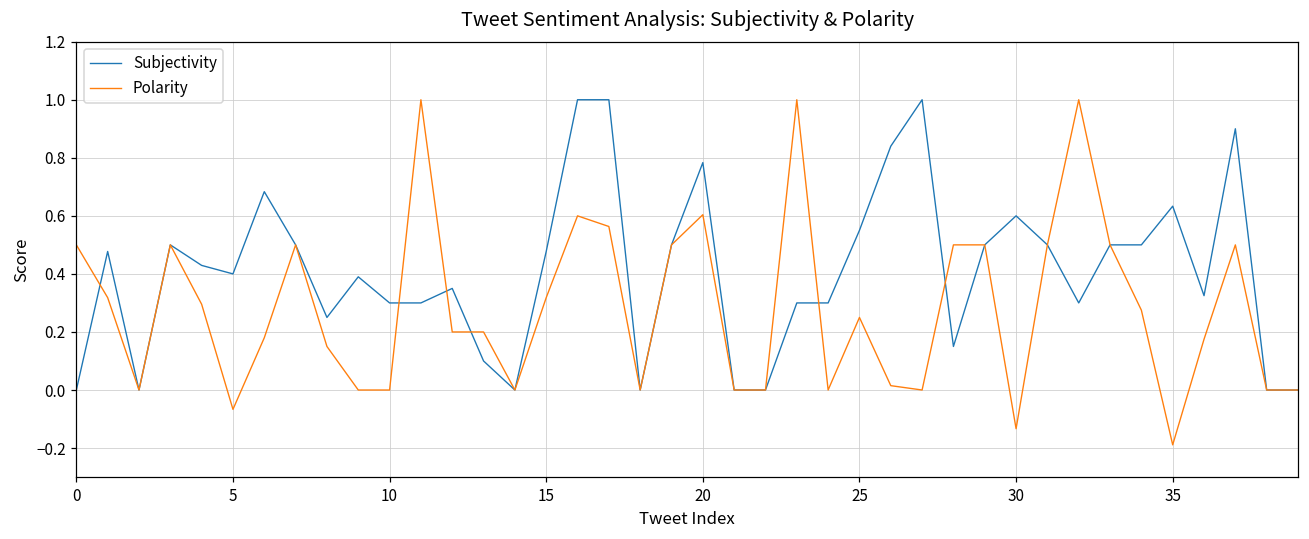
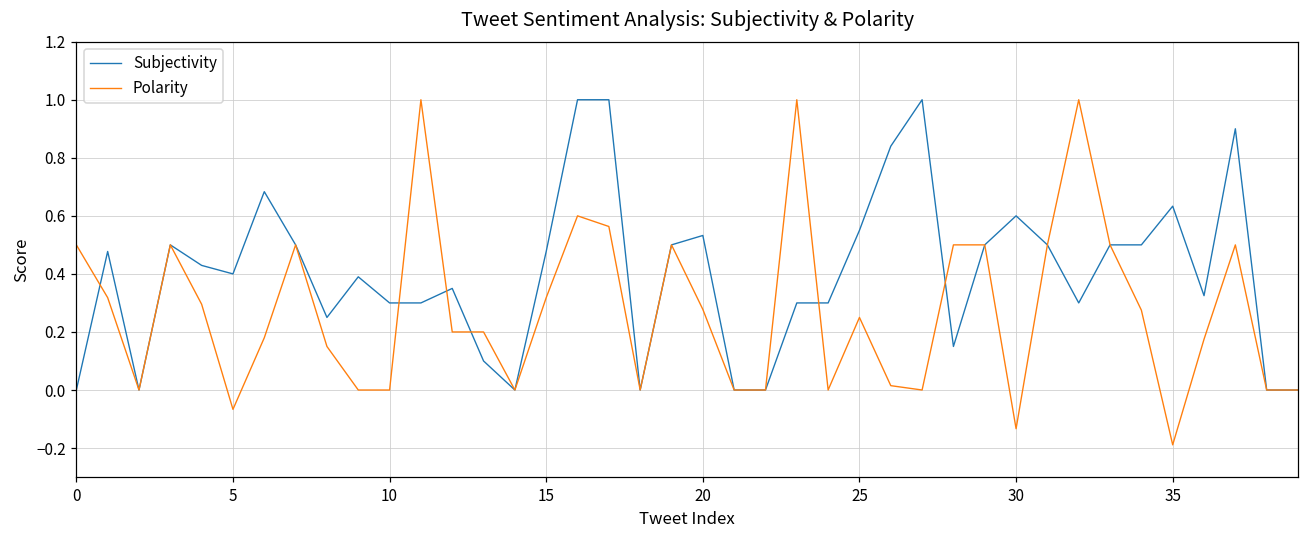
Subjectivity, 20: 0.78 -> 0.53
Polarity, 20: 0.60 -> 0.28
